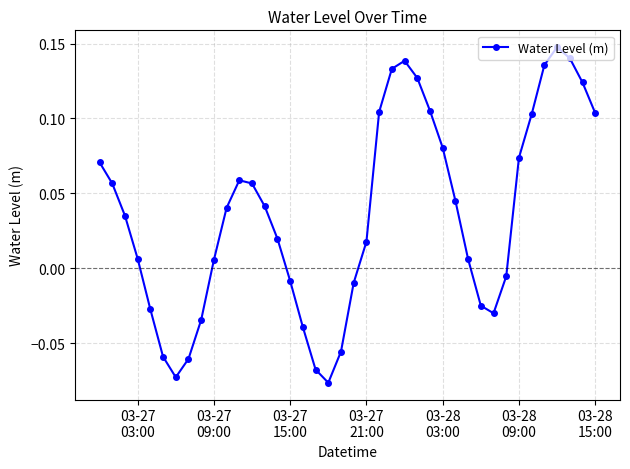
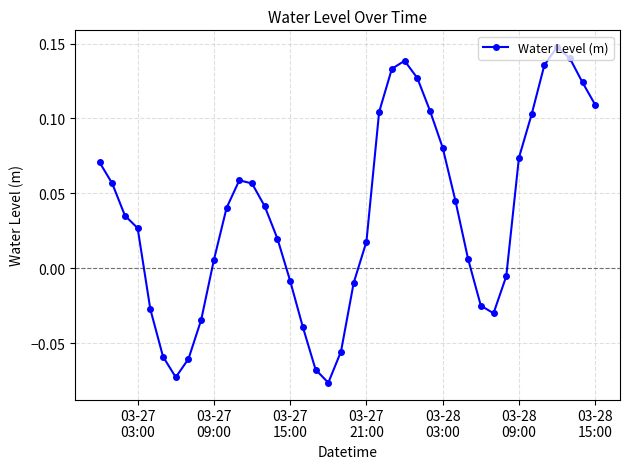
03-27 03:00: 0.006 -> 0.027
03-28 15:00: 0.104 -> 0.109
